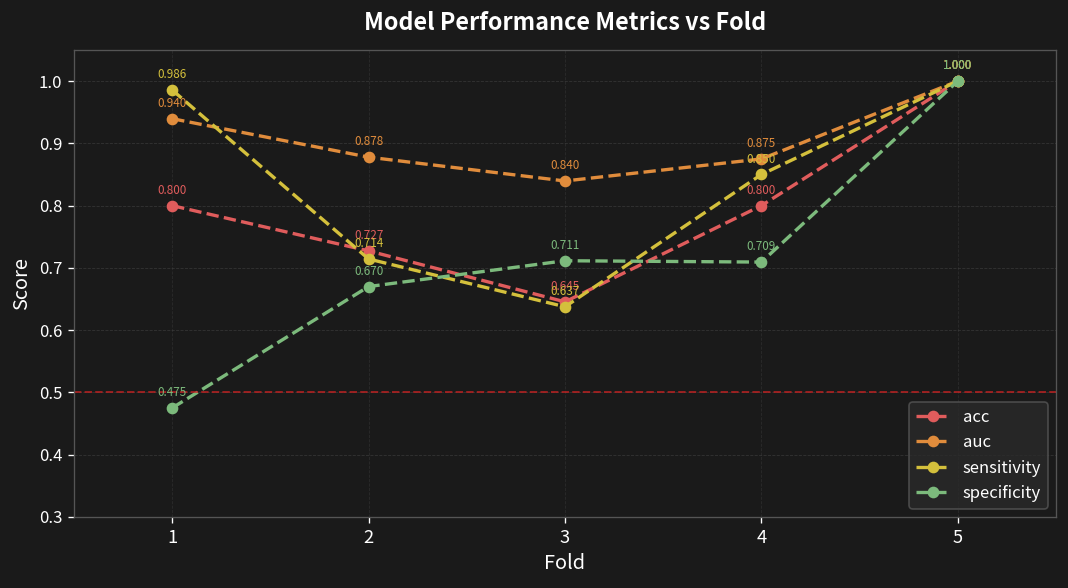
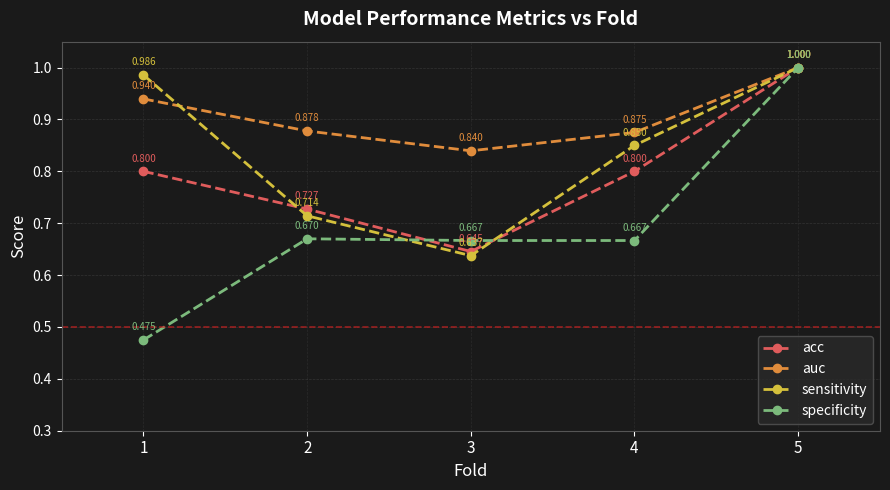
specificity, 3: 0.711 -> 0.667
specificity, 4: 0.709 -> 0.667
